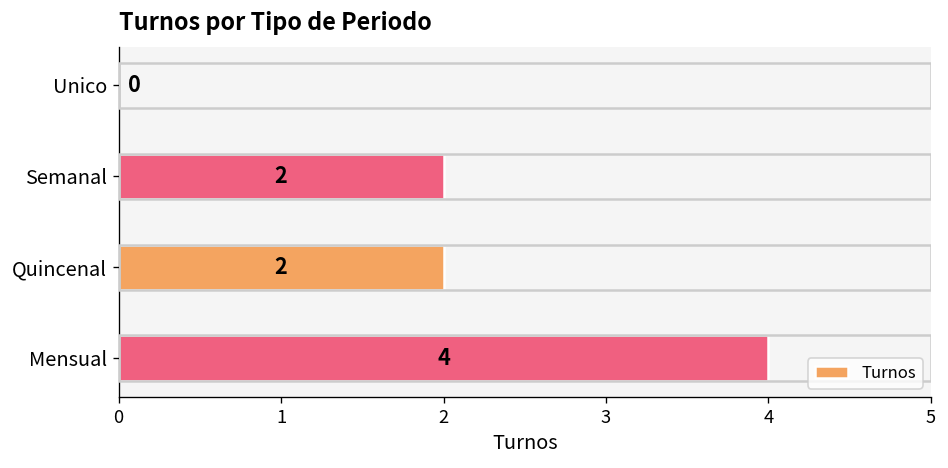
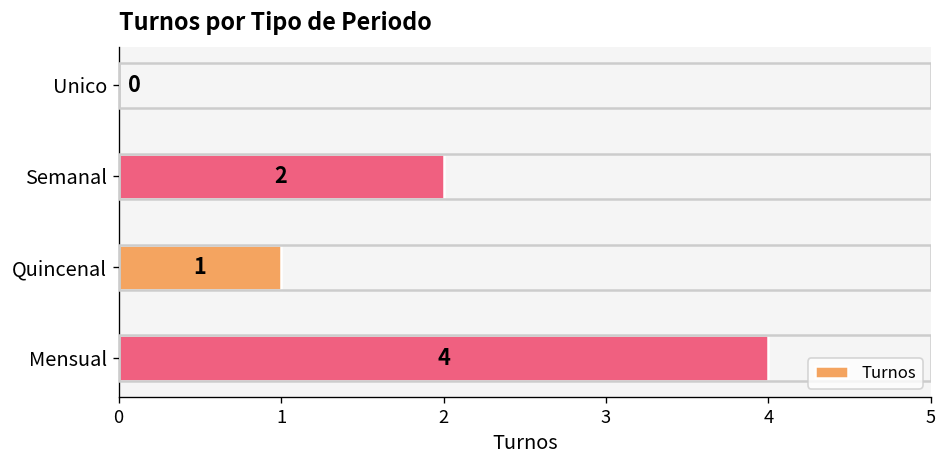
Quincenal: 2 -> 1
